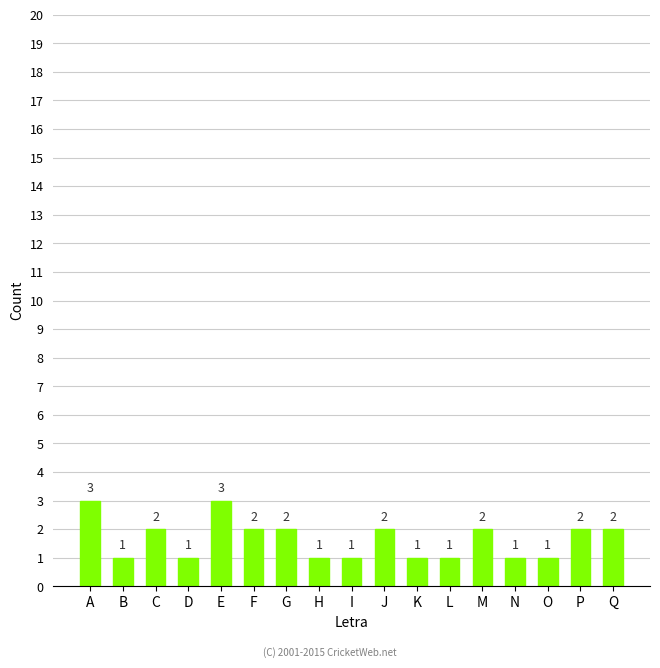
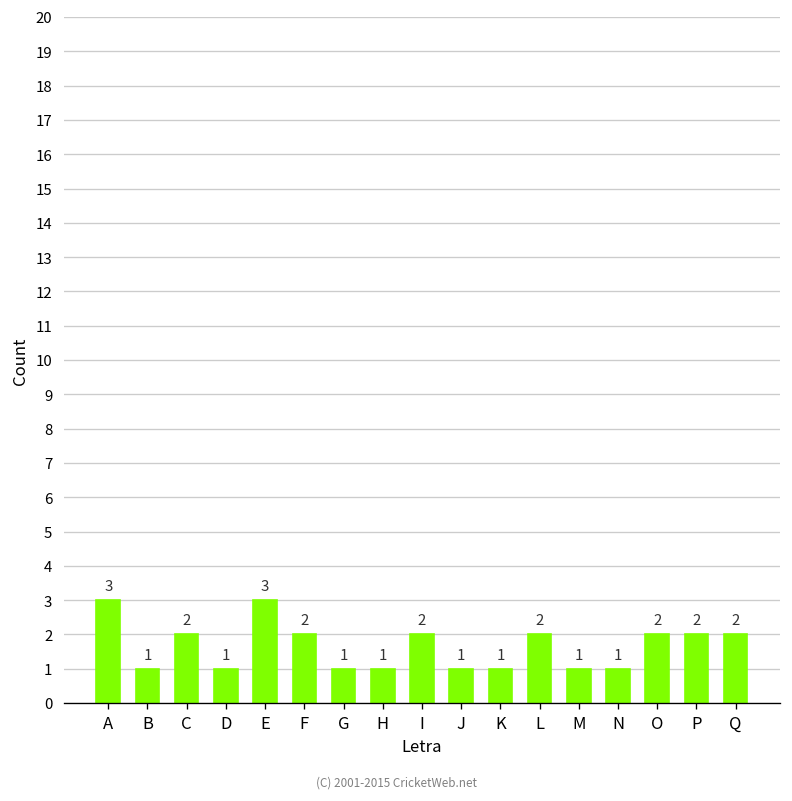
G: 2 -> 1
I: 1 -> 2
J: 2 -> 1
L: 1 -> 2
M: 2 -> 1
O: 1 -> 2
